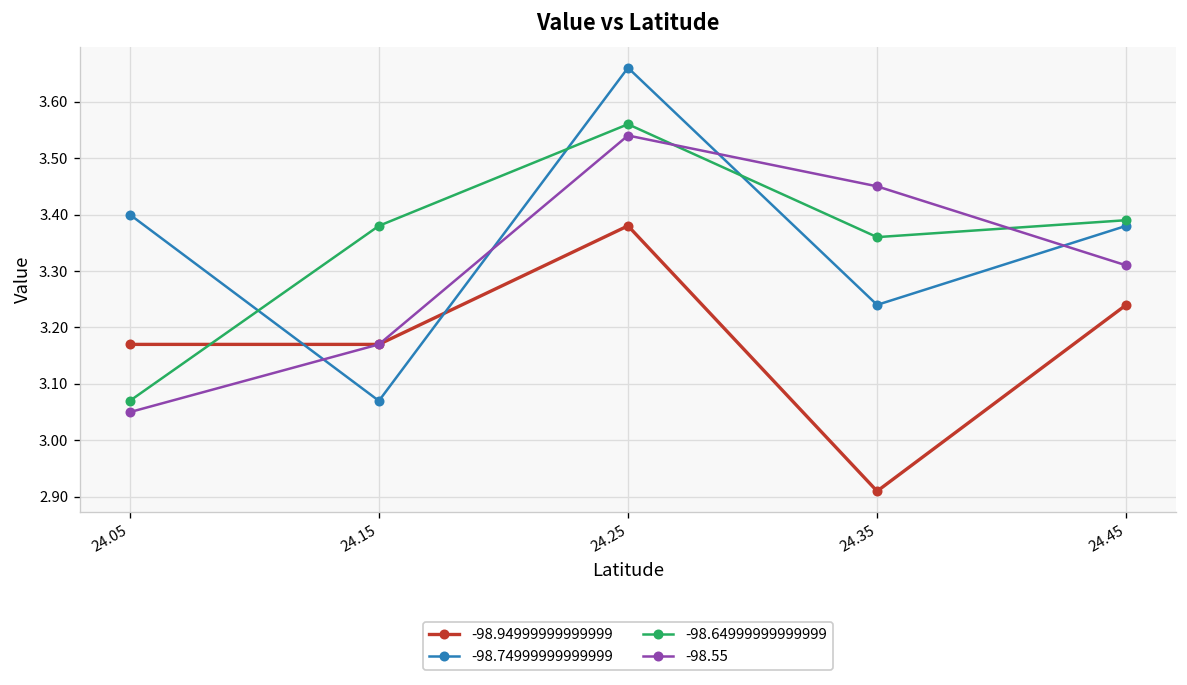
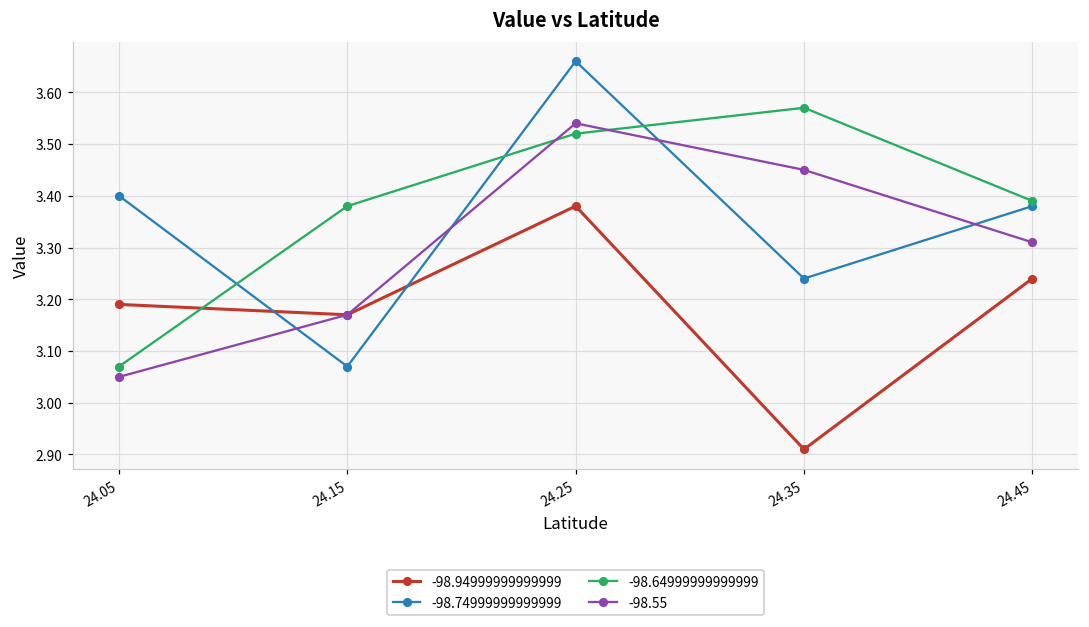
-98.94999999999999, 24.05: 3.17 -> 3.19
-98.64999999999999, 24.25: 3.56 -> 3.52
-98.64999999999999, 24.35: 3.36 -> 3.57
